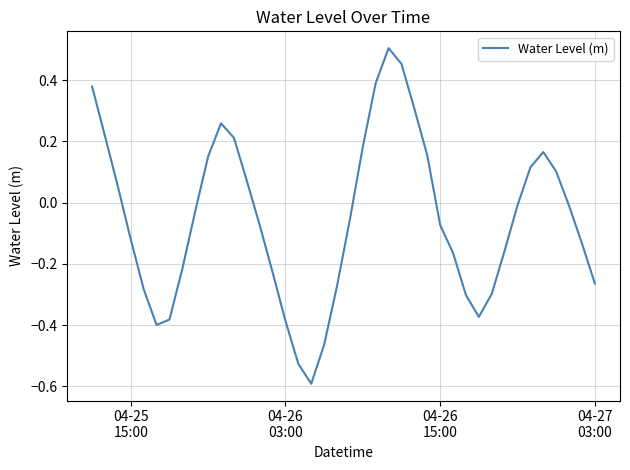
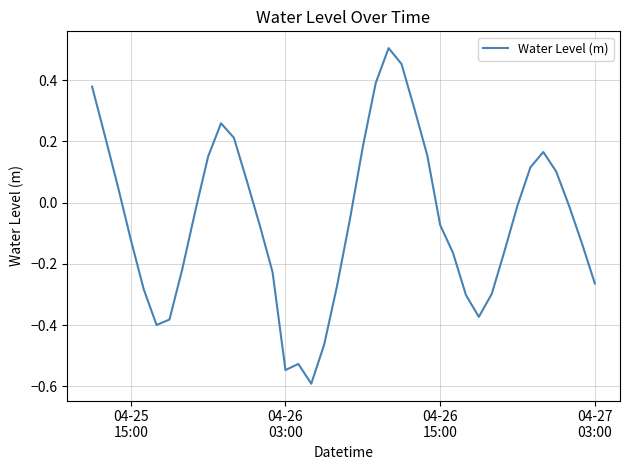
04-26 03:00: -0.39 -> -0.55
